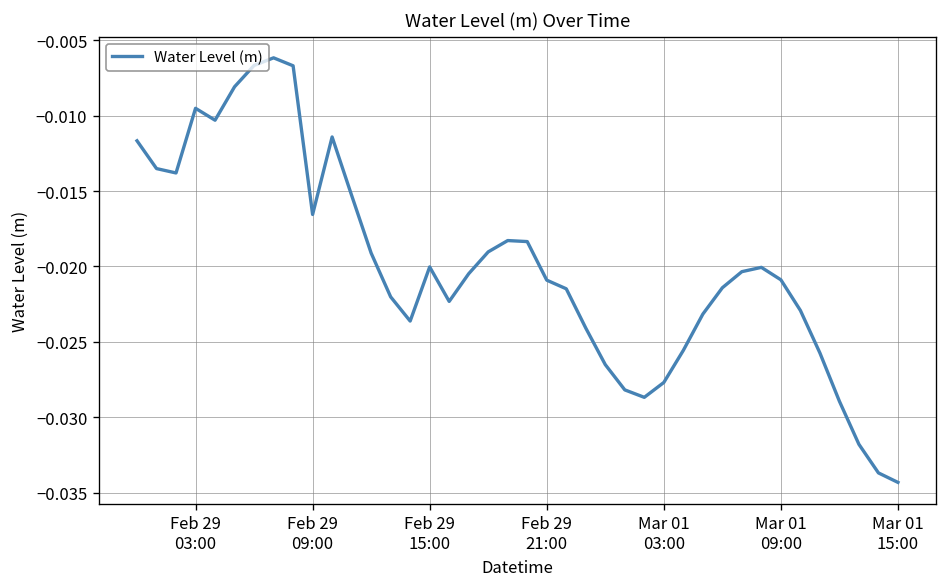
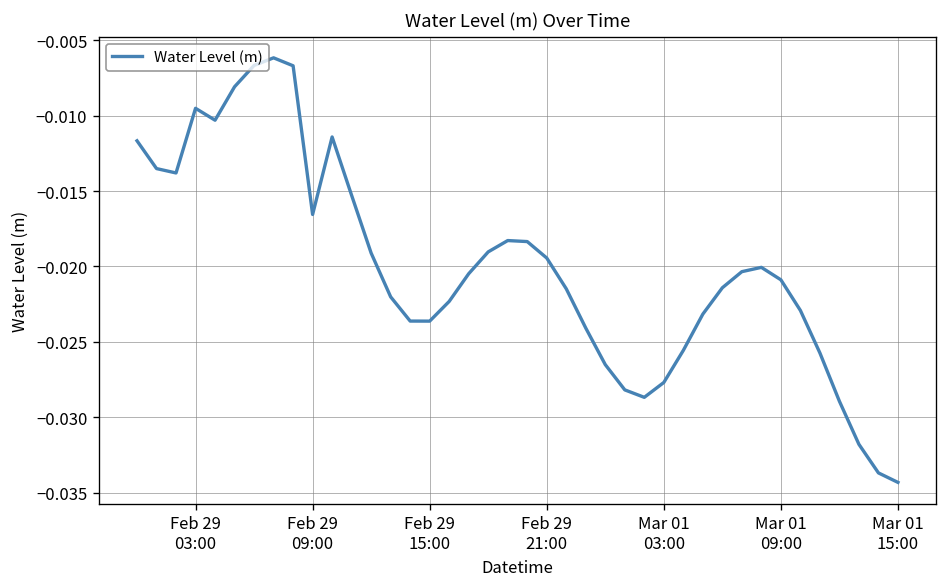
Feb 29 15:00: -0.0200 -> -0.0236
Feb 29 21:00: -0.0209 -> -0.0194
